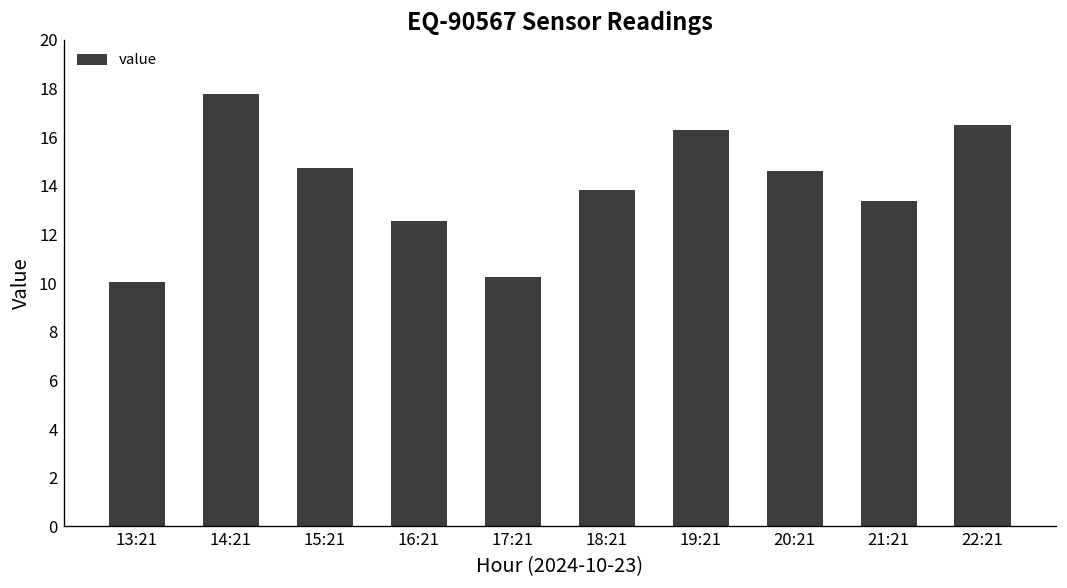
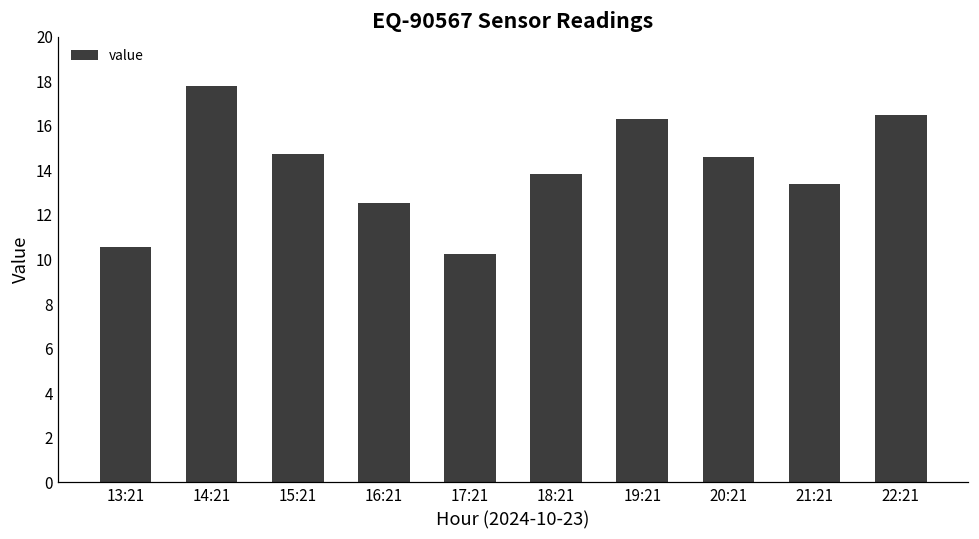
13:21: 10.1 -> 10.6
